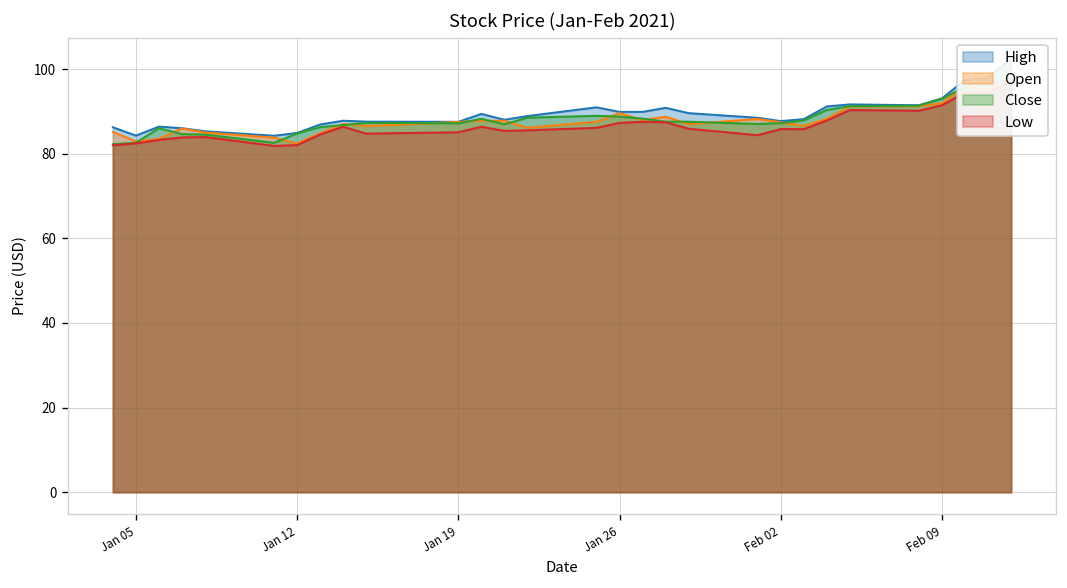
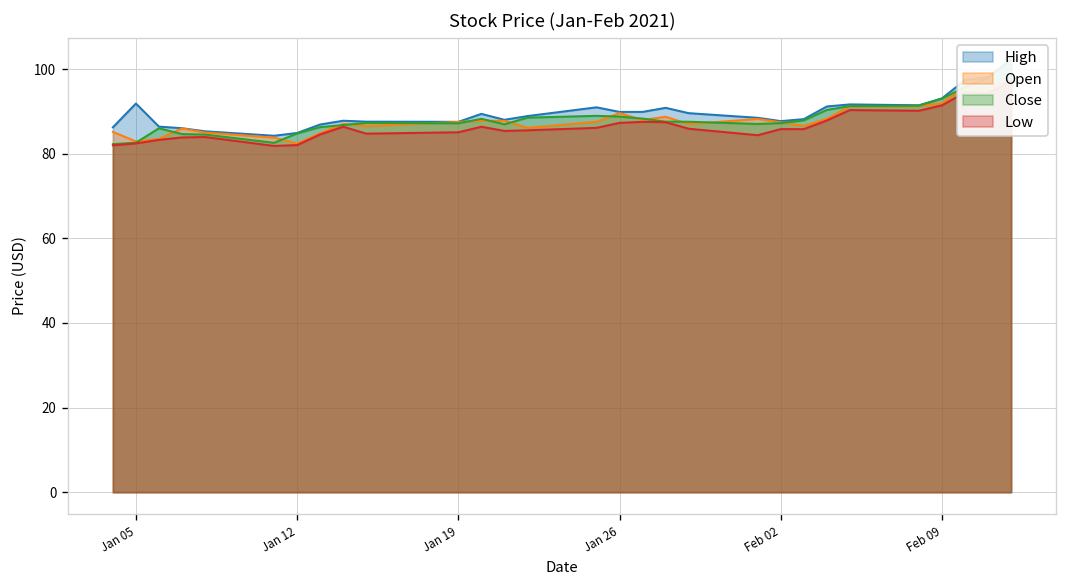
High, Jan 05: 84 -> 92
